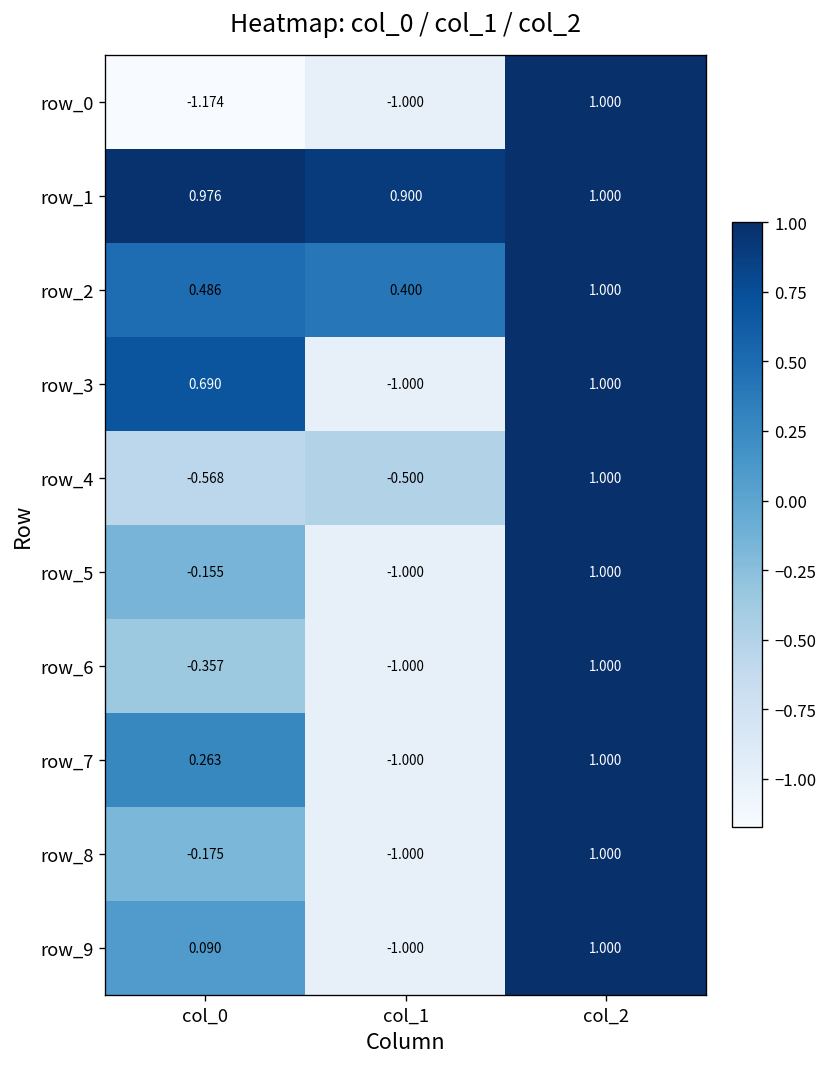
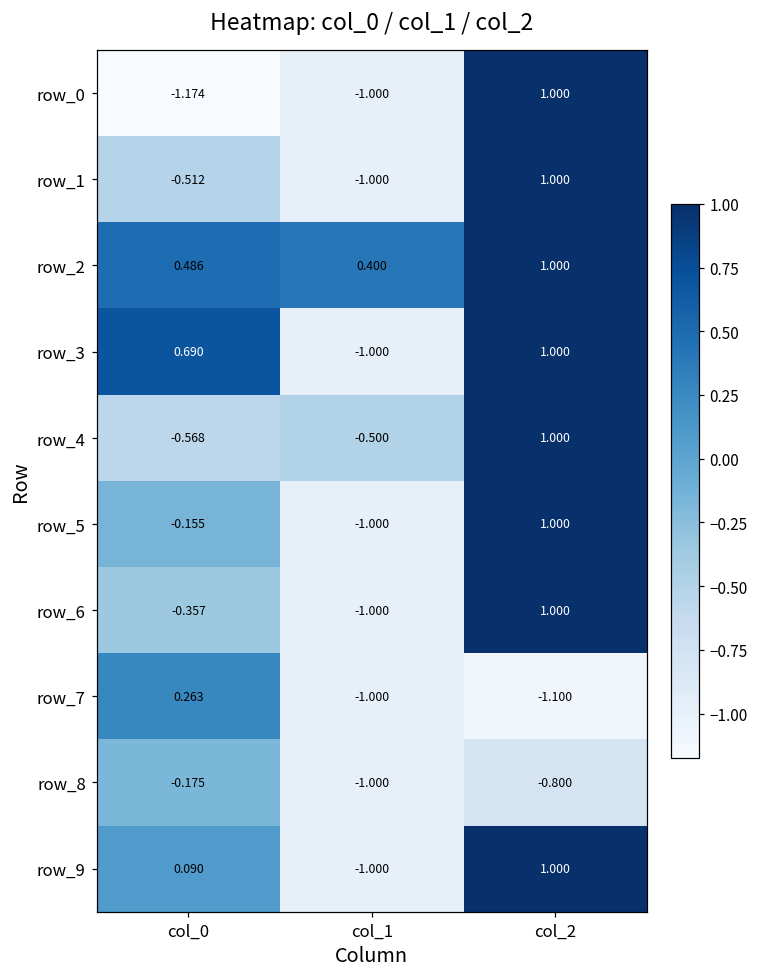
row_1, col_0: 0.976 -> -0.512
row_1, col_1: 0.900 -> -1.000
row_7, col_2: 1.000 -> -1.100
row_8, col_2: 1.000 -> -0.800
